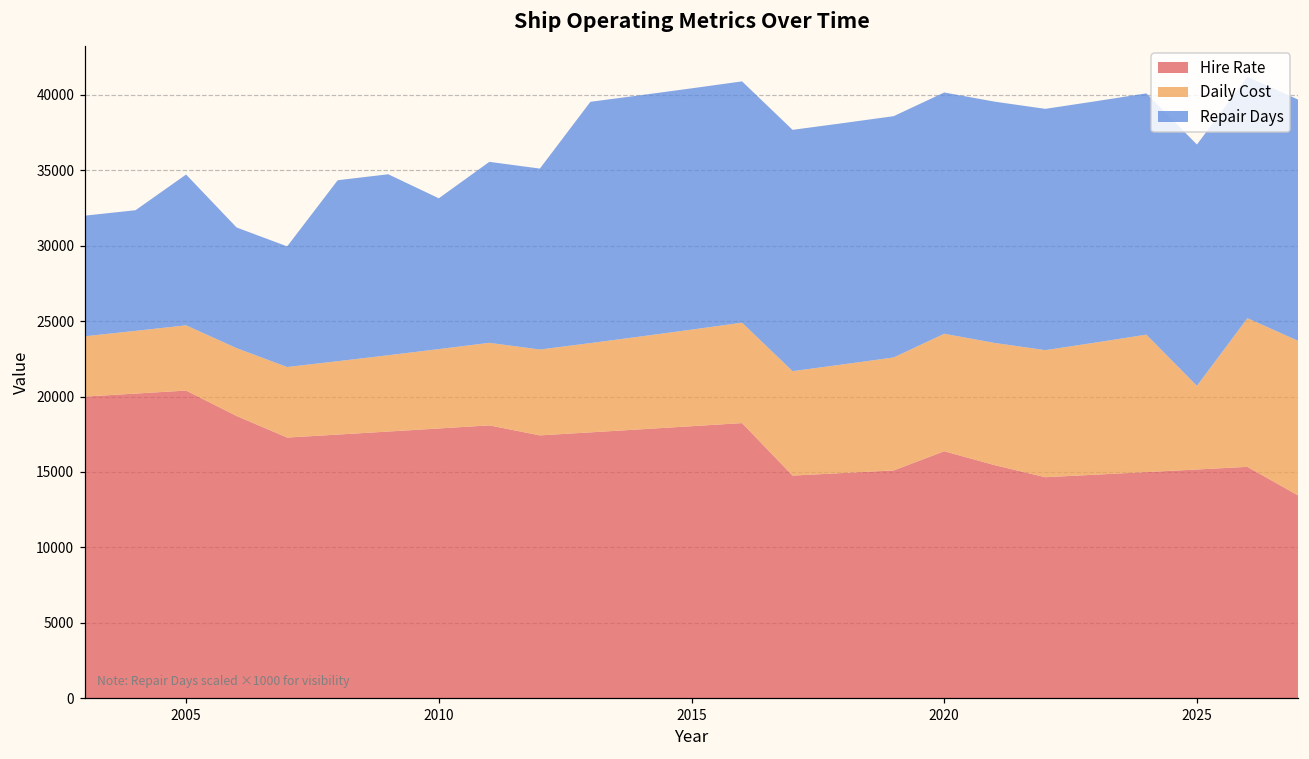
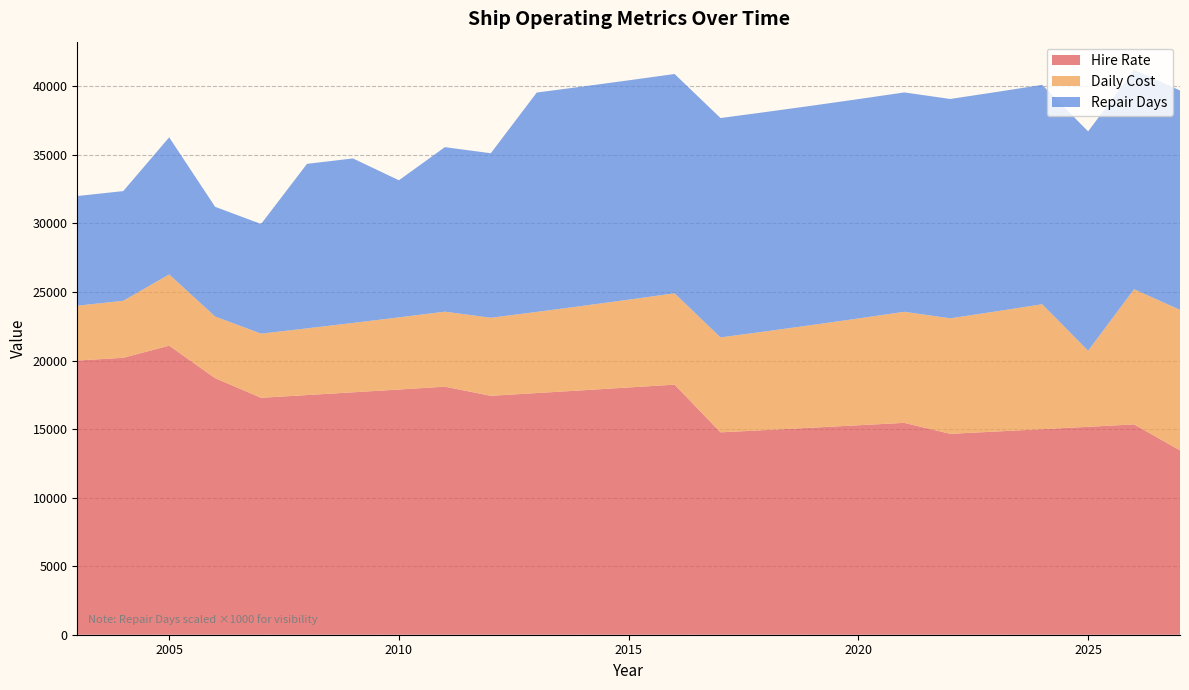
Hire Rate, 2005: 20400 -> 21100
Daily Cost, 2005: 4300 -> 5200
Hire Rate, 2020: 16400 -> 15300
